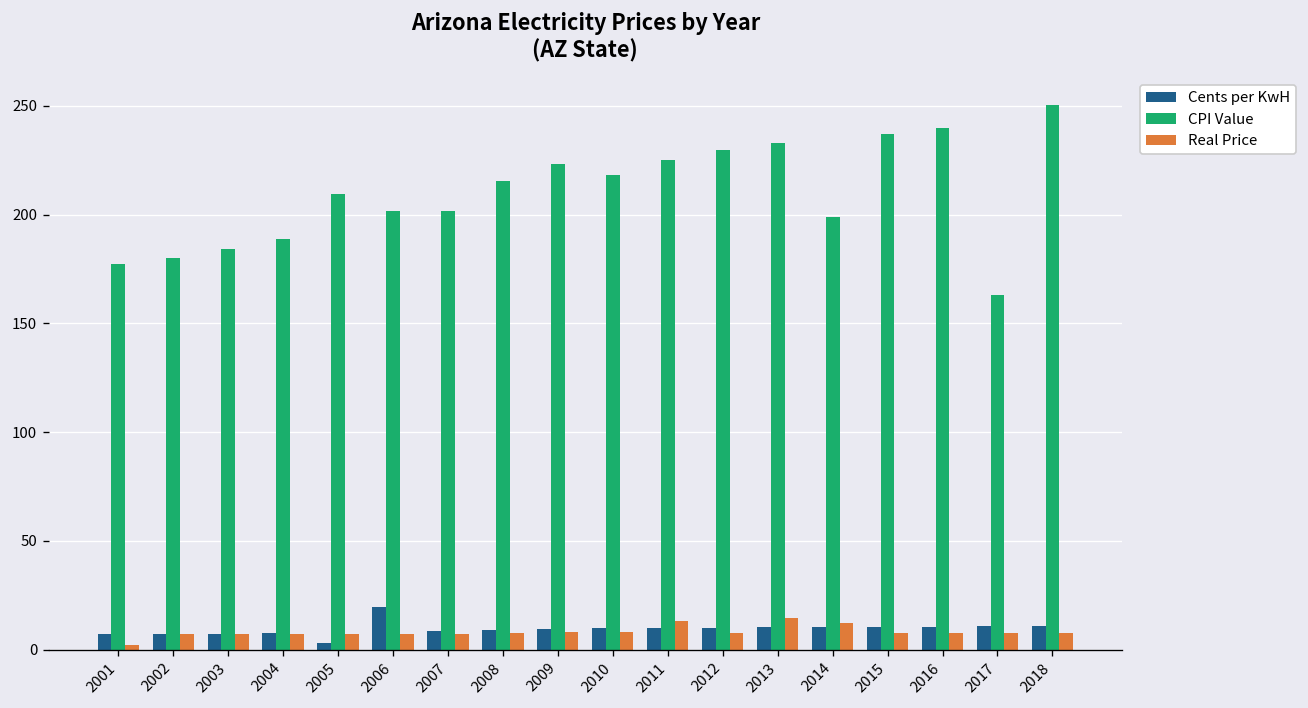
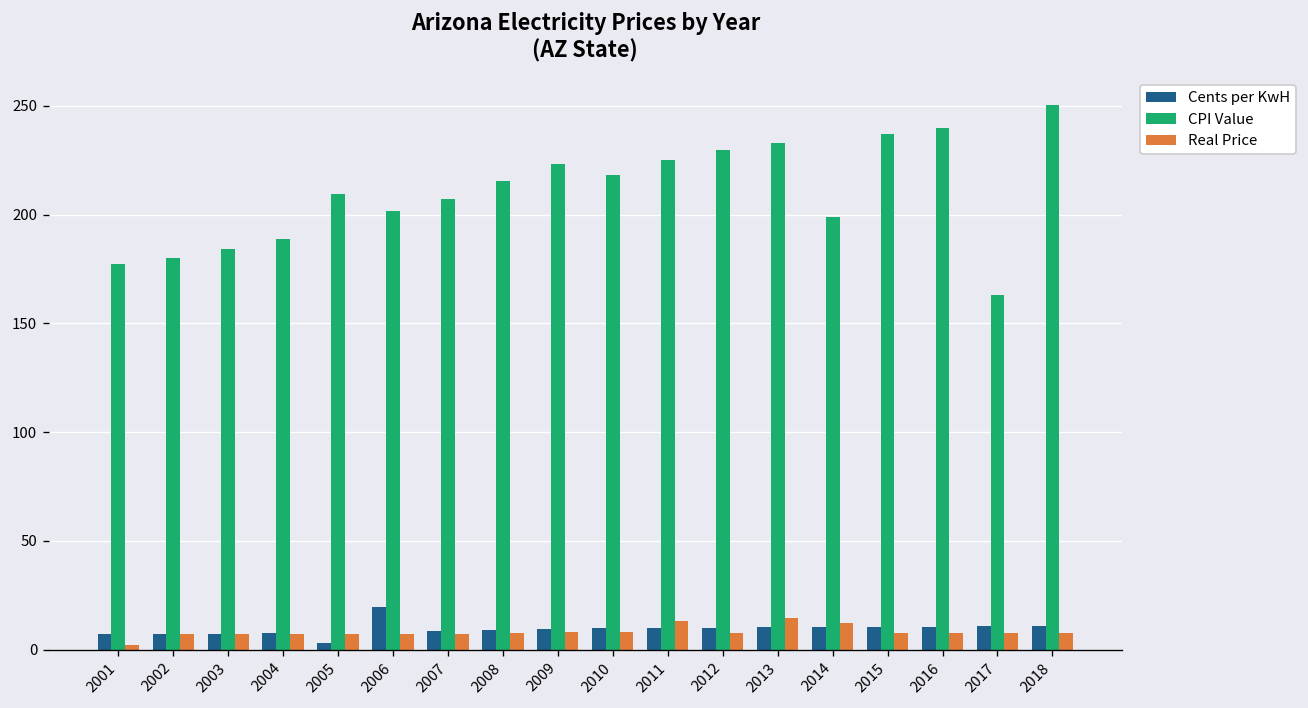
CPI Value, 2007: 202 -> 207
